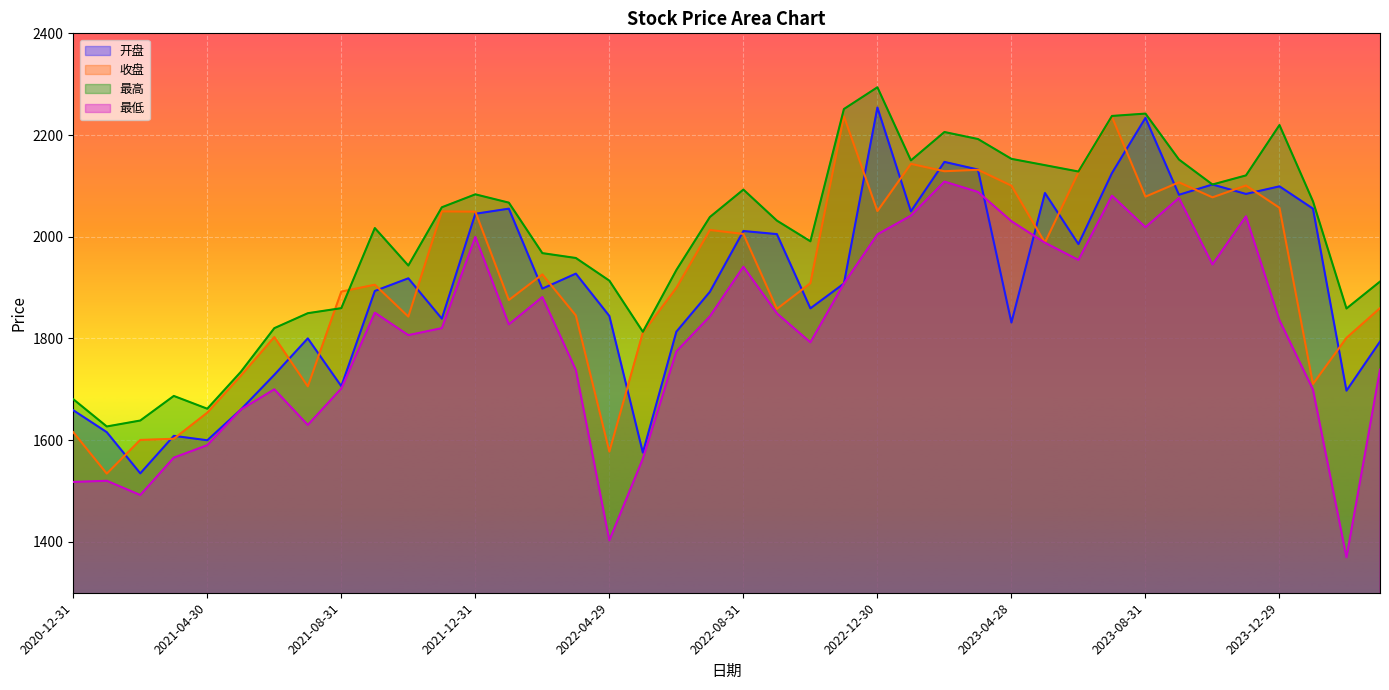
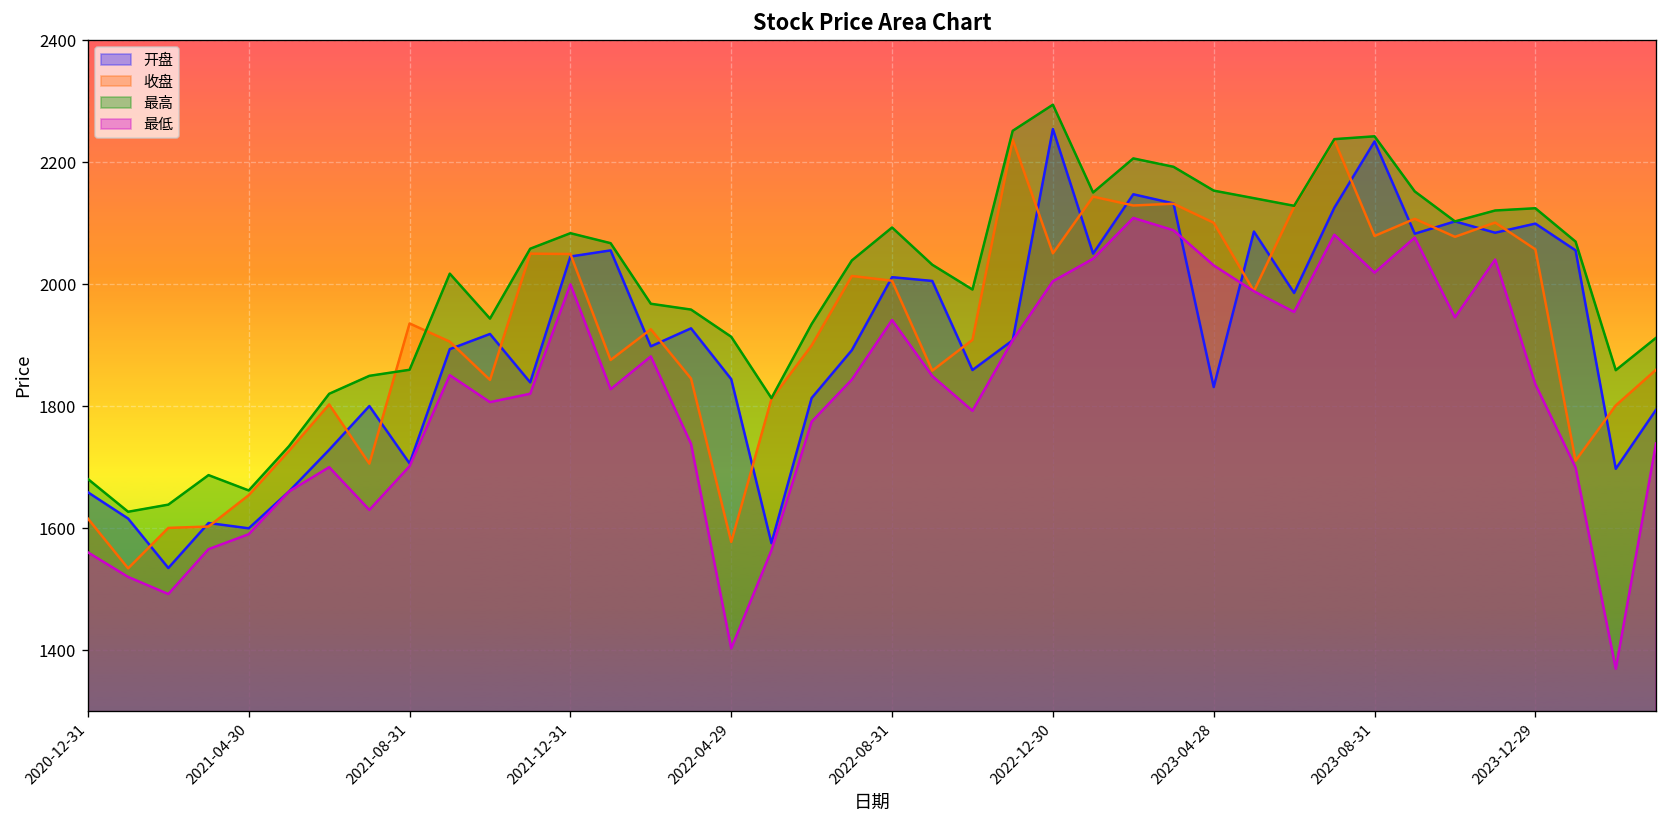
最低, 2020-12-31: 1520 -> 1560
收盘, 2021-08-31: 1890 -> 1940
最高, 2023-12-29: 2220 -> 2120
